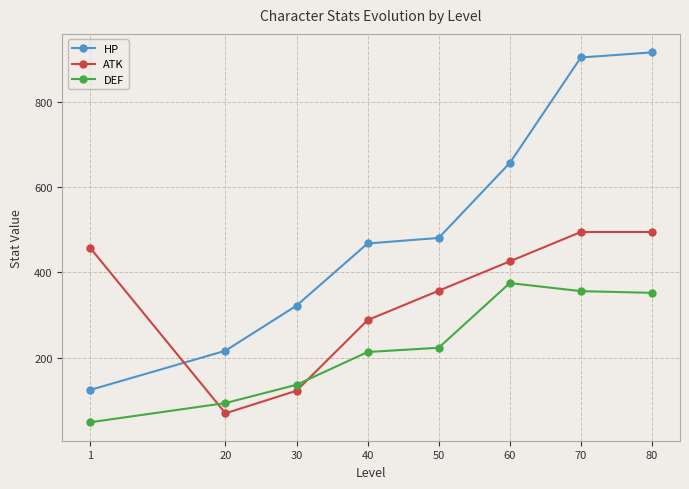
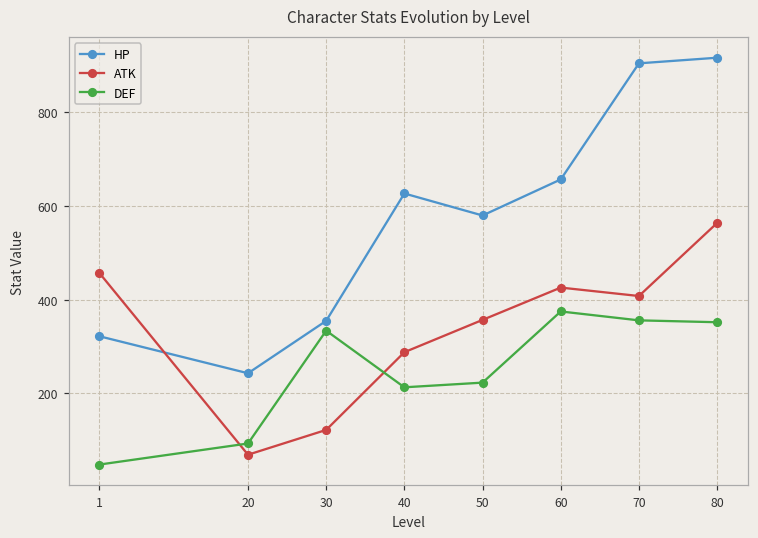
HP, 1: 120 -> 320
HP, 20: 220 -> 240
HP, 30: 320 -> 360
DEF, 30: 140 -> 330
HP, 40: 470 -> 630
HP, 50: 480 -> 580
ATK, 70: 500 -> 410
ATK, 80: 500 -> 560
